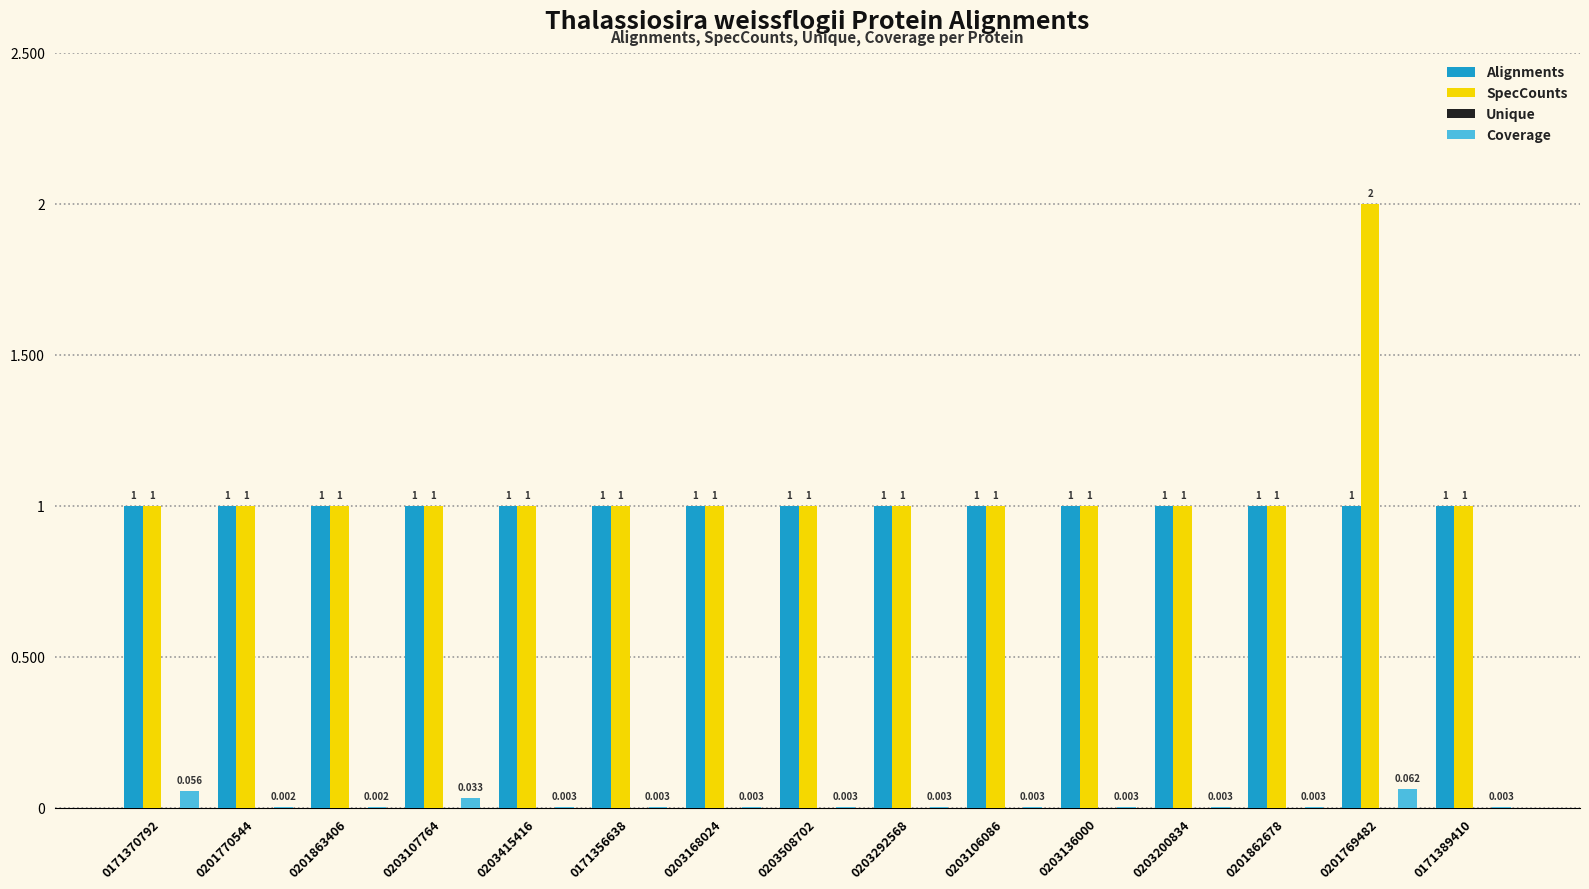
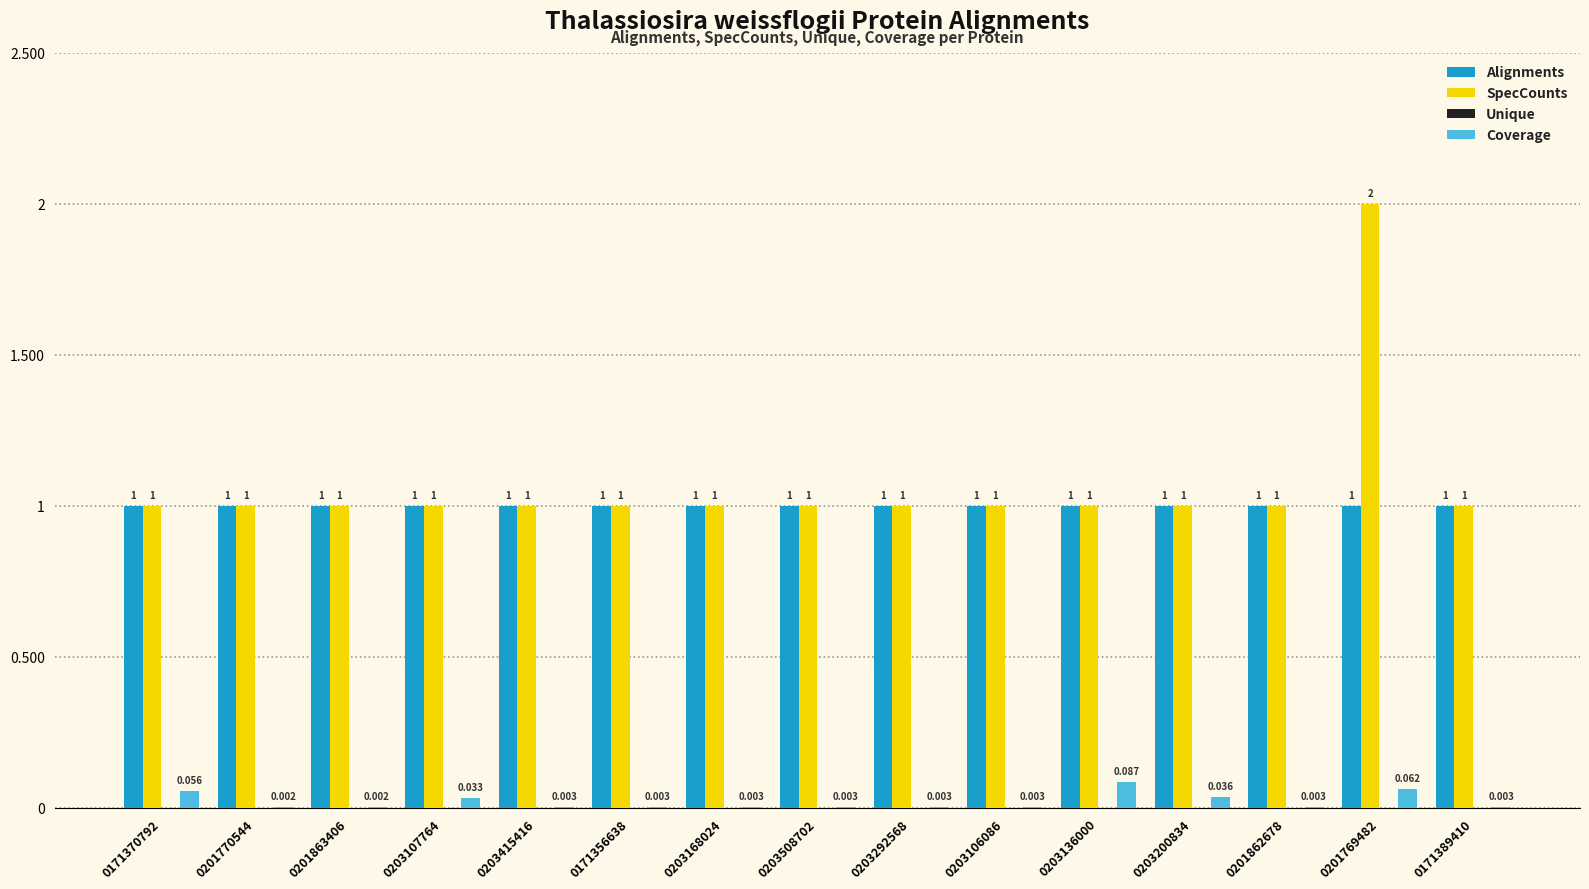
Coverage, 0203136000: 0.003 -> 0.087
Coverage, 0203200834: 0.003 -> 0.036
